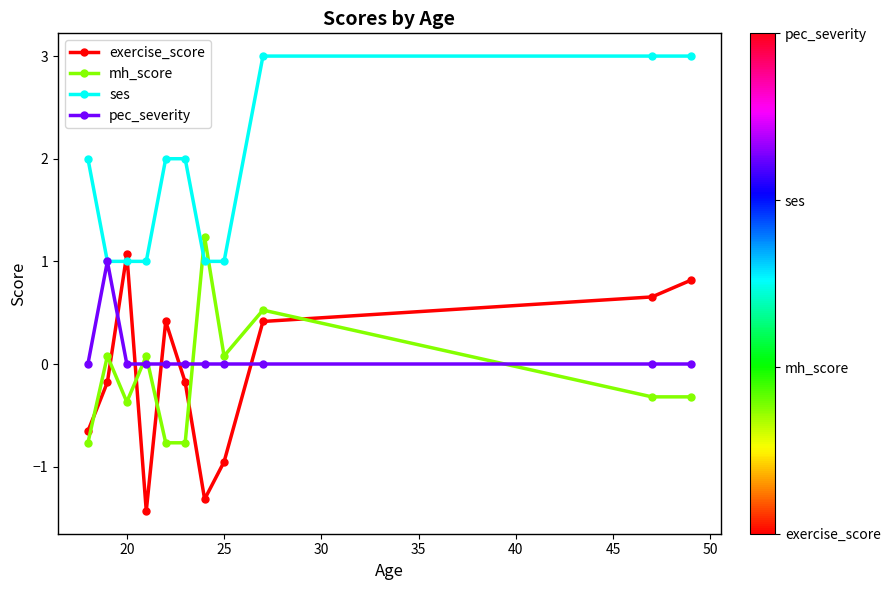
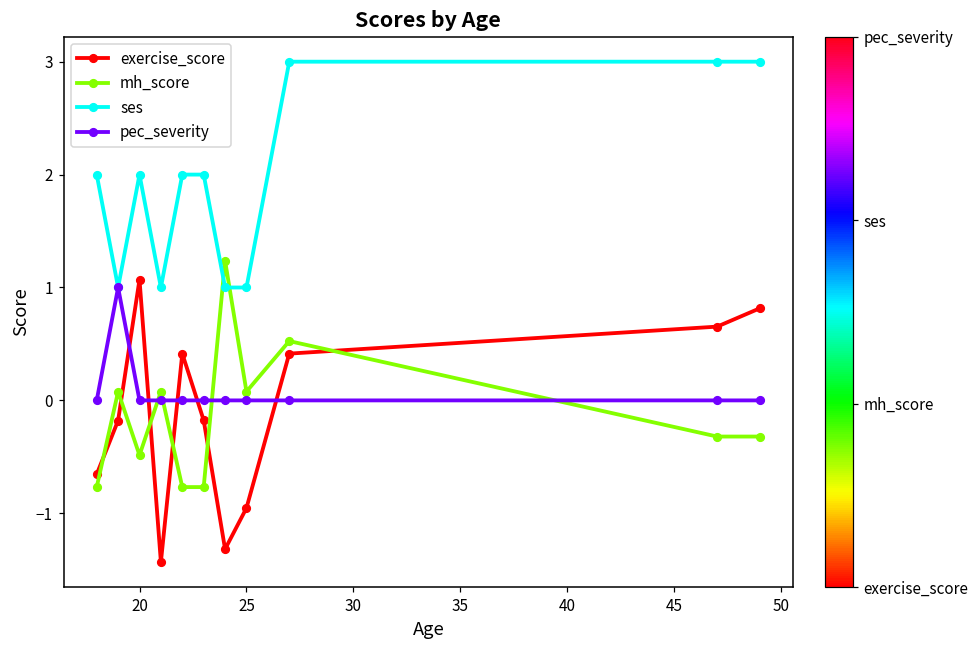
mh_score, 20: -0.37 -> -0.49
ses, 20: 1 -> 2
